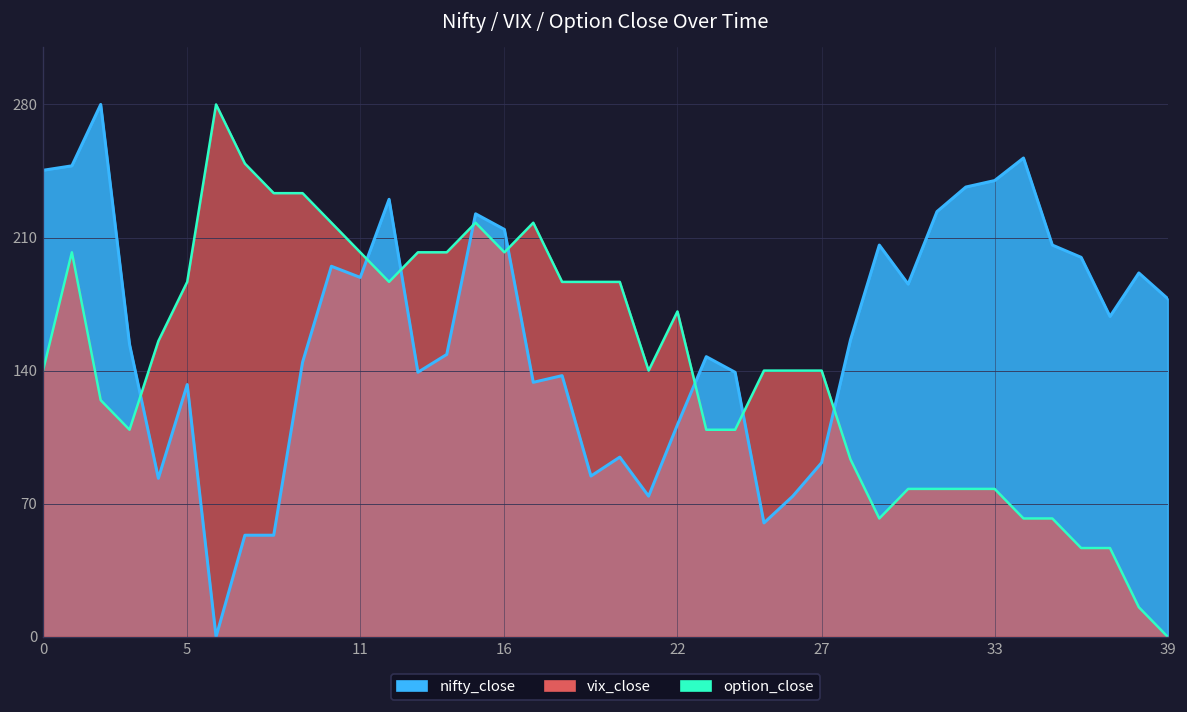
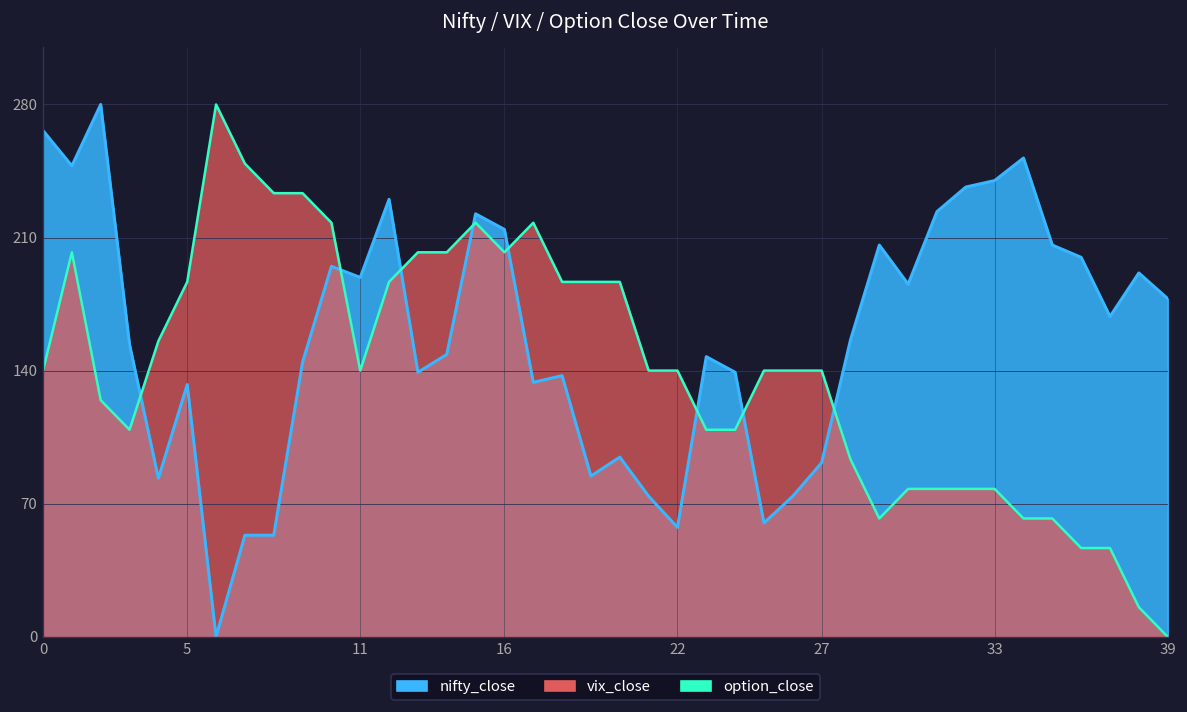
nifty_close, 0: 245 -> 266
vix_close, 11: 202 -> 140
nifty_close, 22: 112 -> 58
vix_close, 22: 171 -> 140
